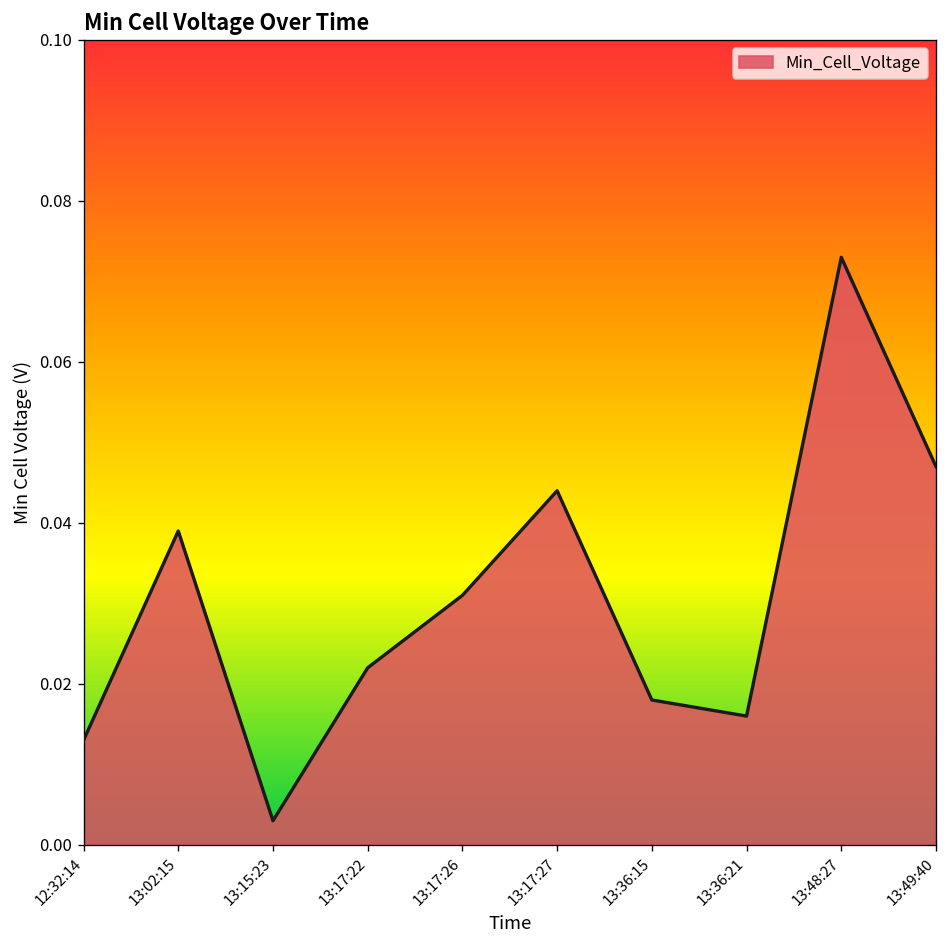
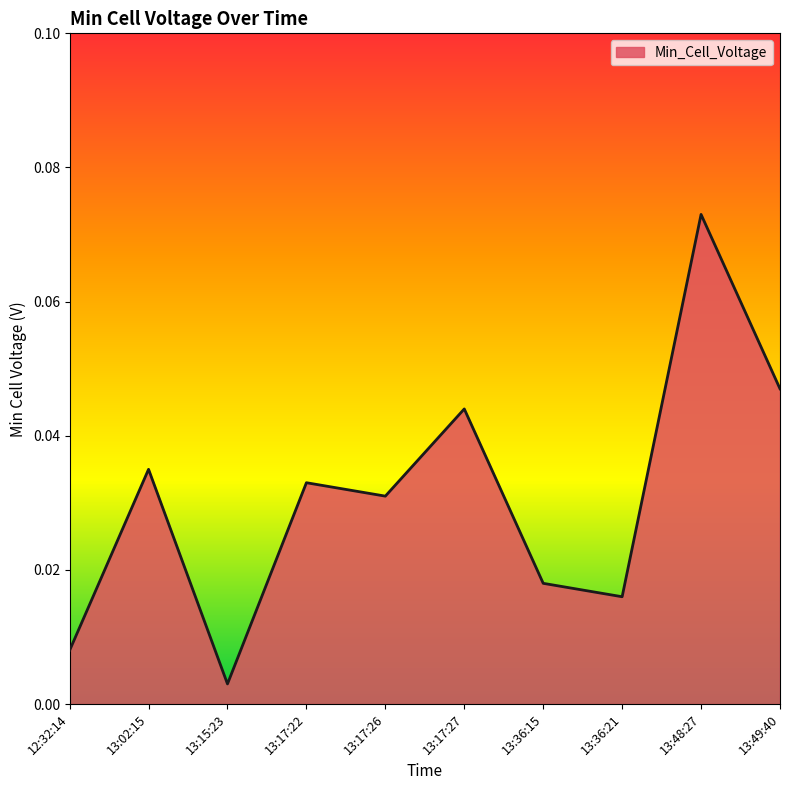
12:32:14: 0.013 -> 0.008
13:02:15: 0.039 -> 0.035
13:17:22: 0.022 -> 0.033
